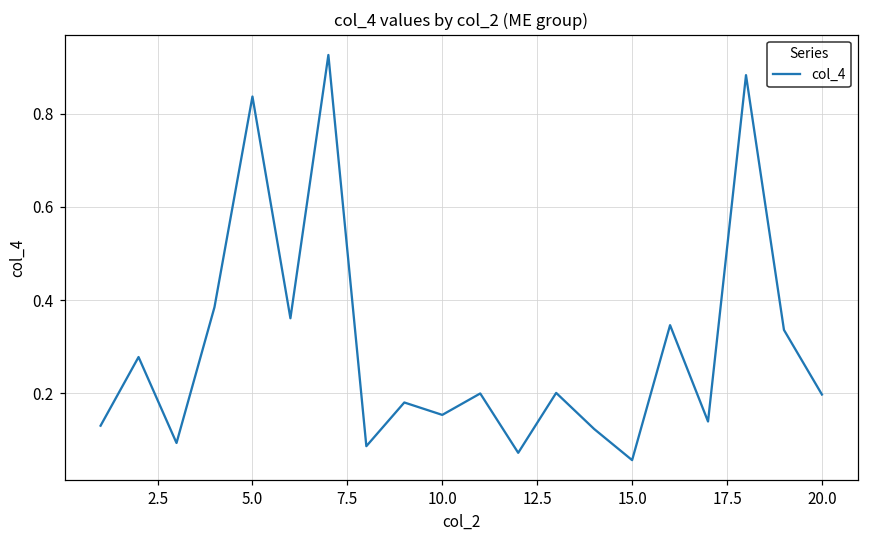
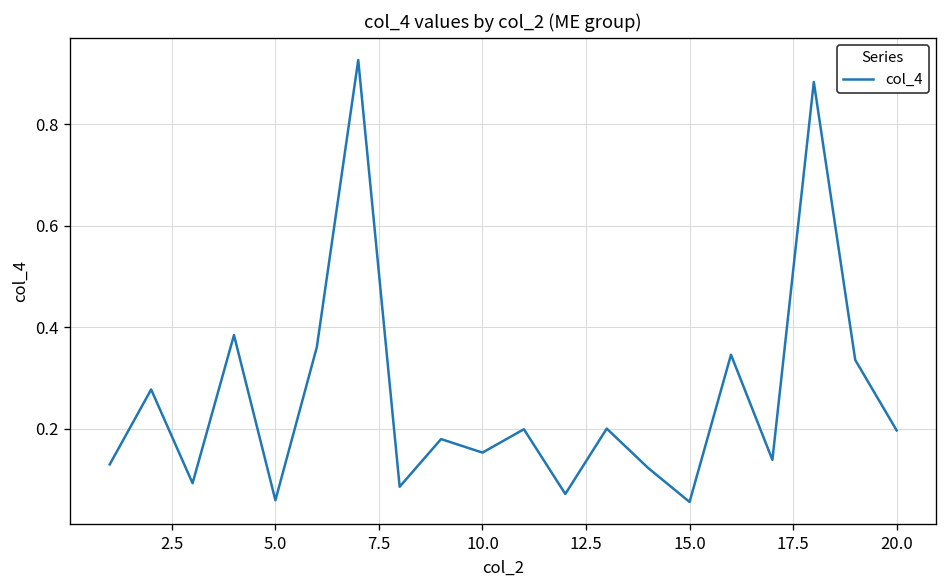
5.0: 0.84 -> 0.06
